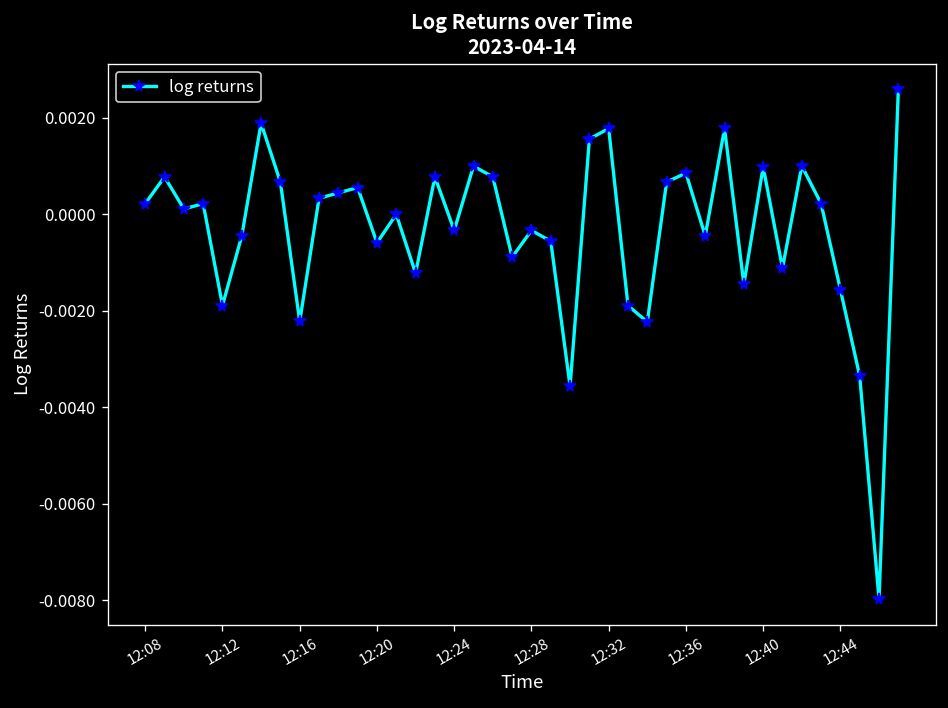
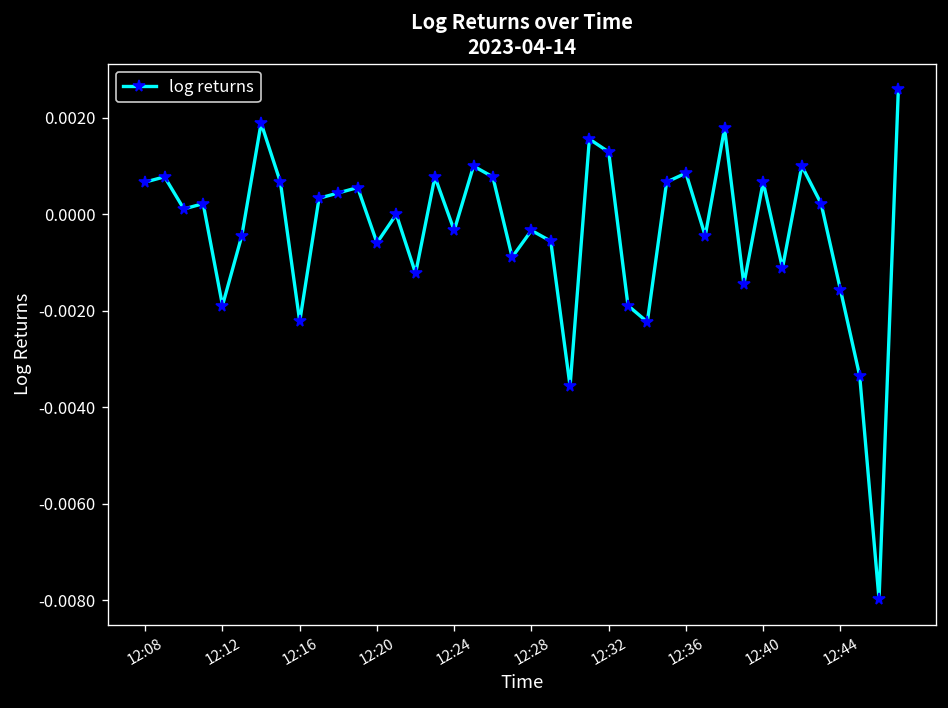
12:08: 0.0002 -> 0.0007
12:32: 0.0018 -> 0.0013
12:40: 0.0010 -> 0.0007
